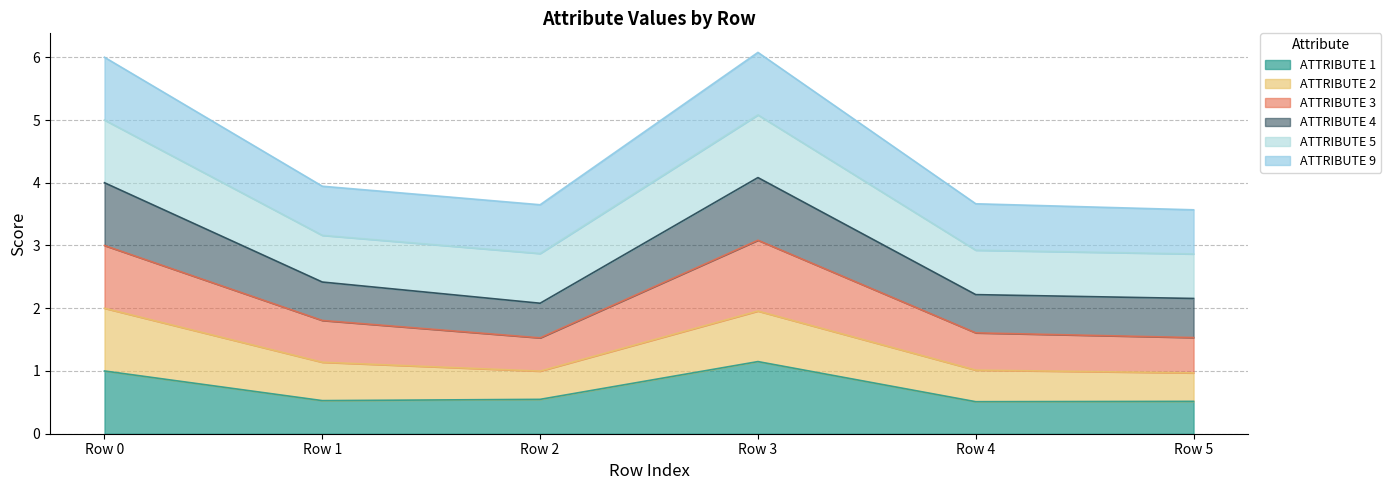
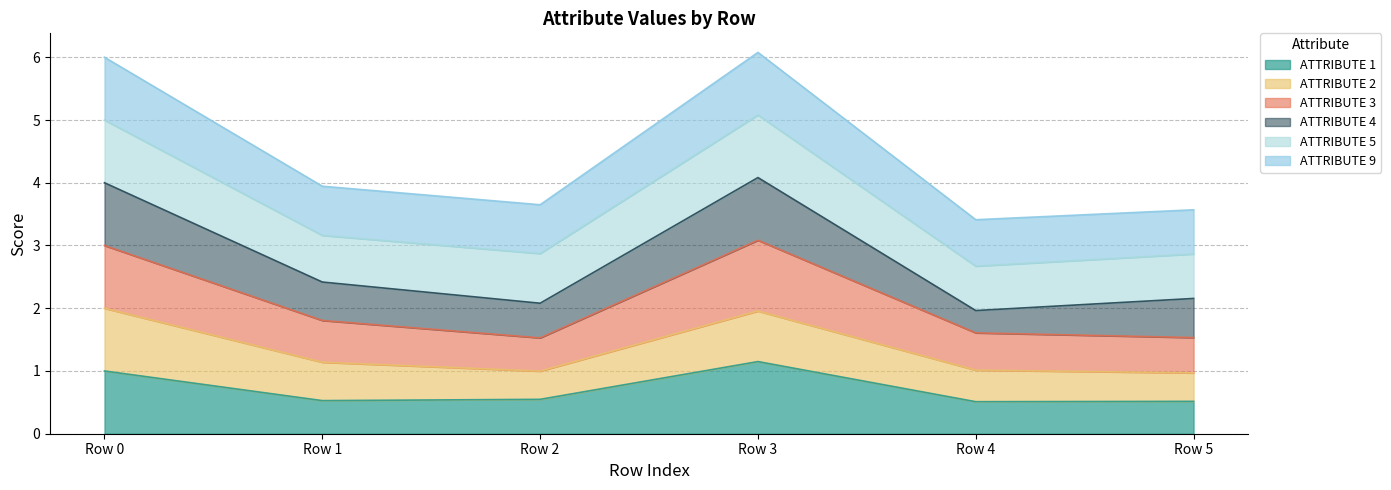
ATTRIBUTE 4, Row 4: 0.6 -> 0.4
